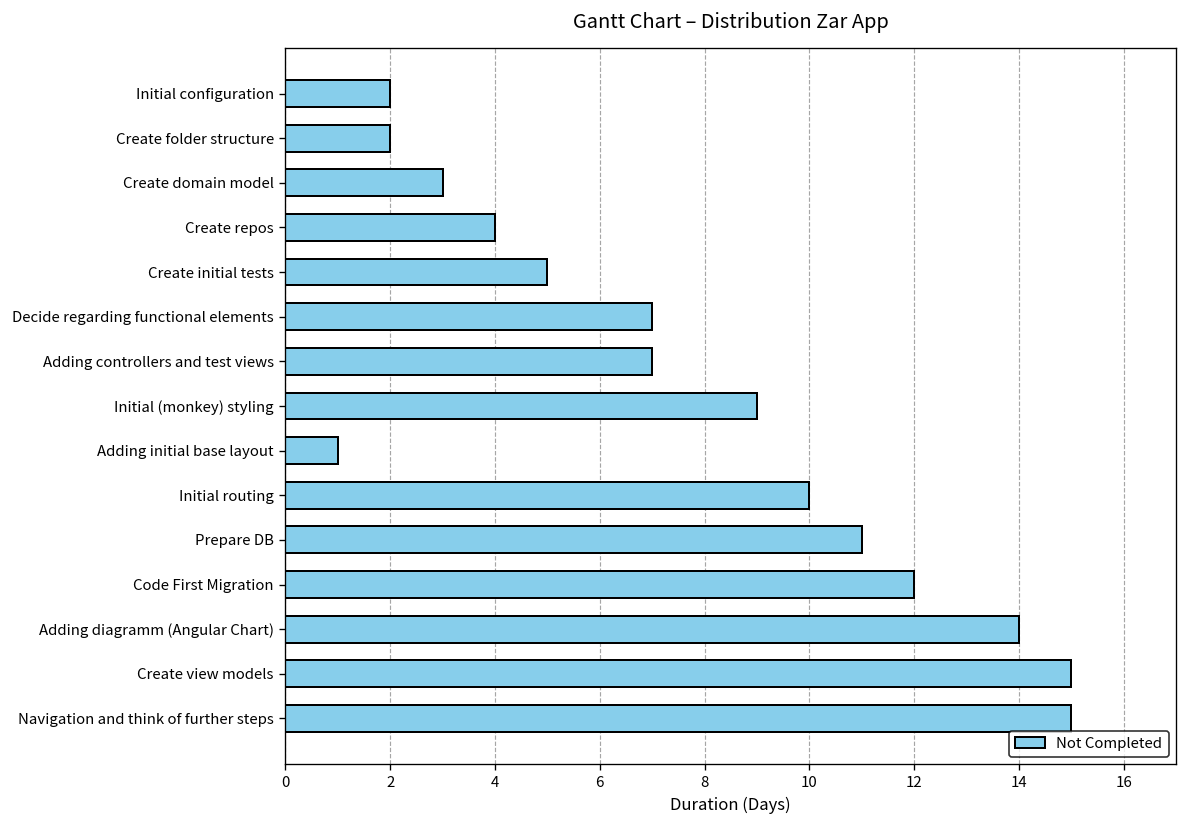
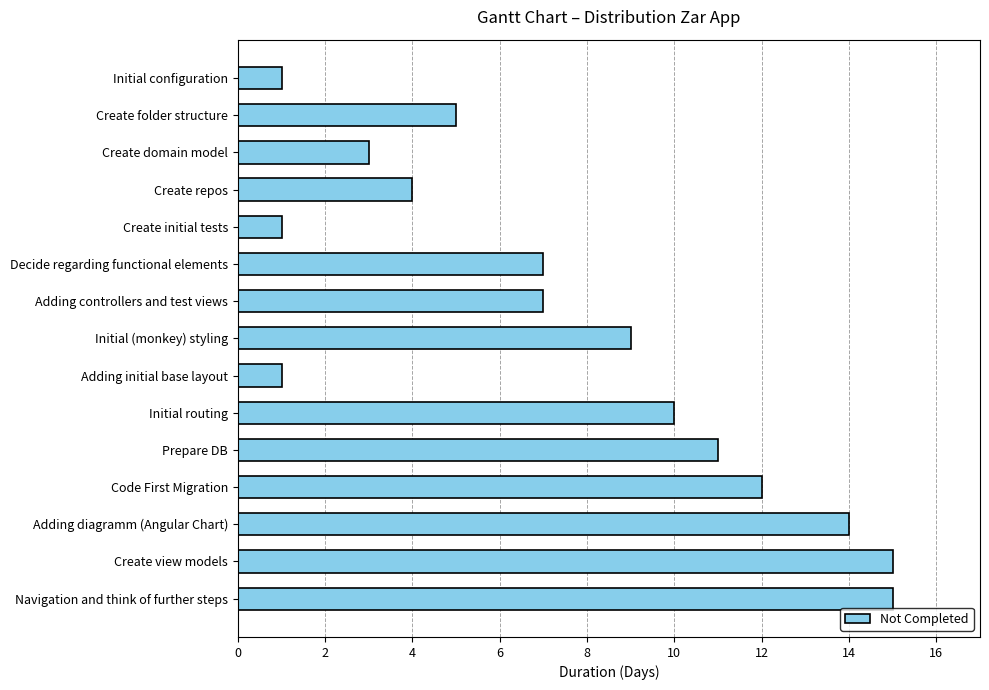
Initial configuration: 2 -> 1
Create folder structure: 2 -> 5
Create initial tests: 5 -> 1
